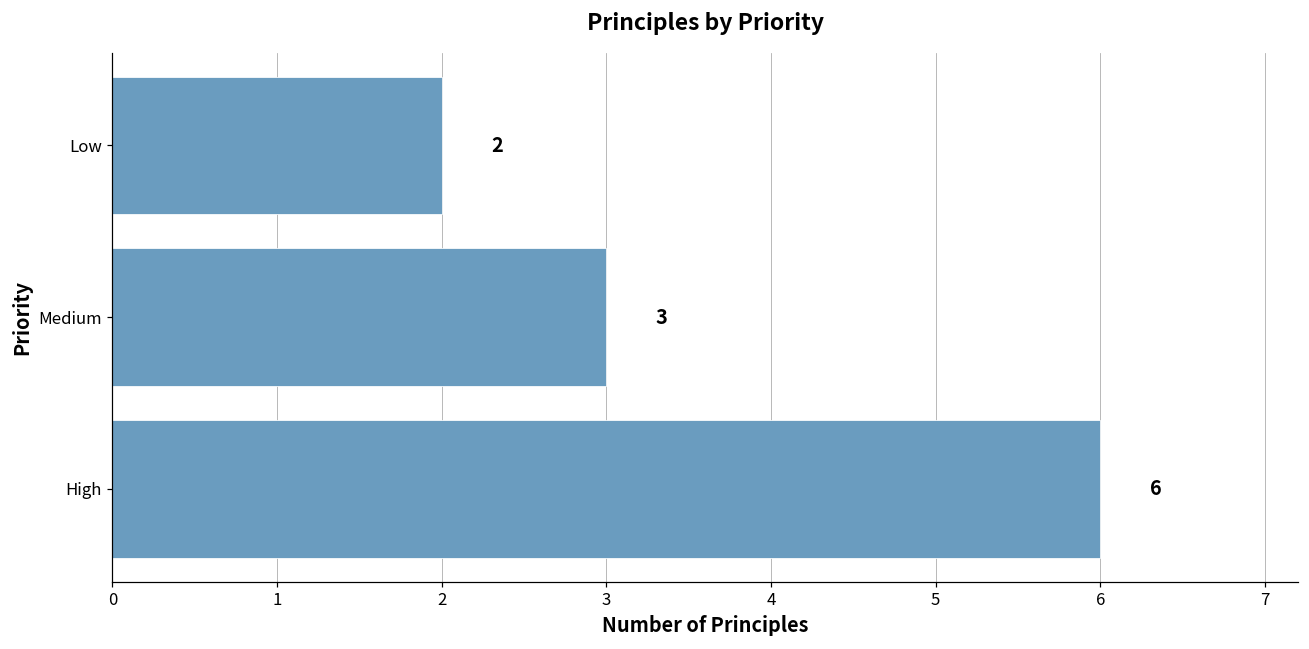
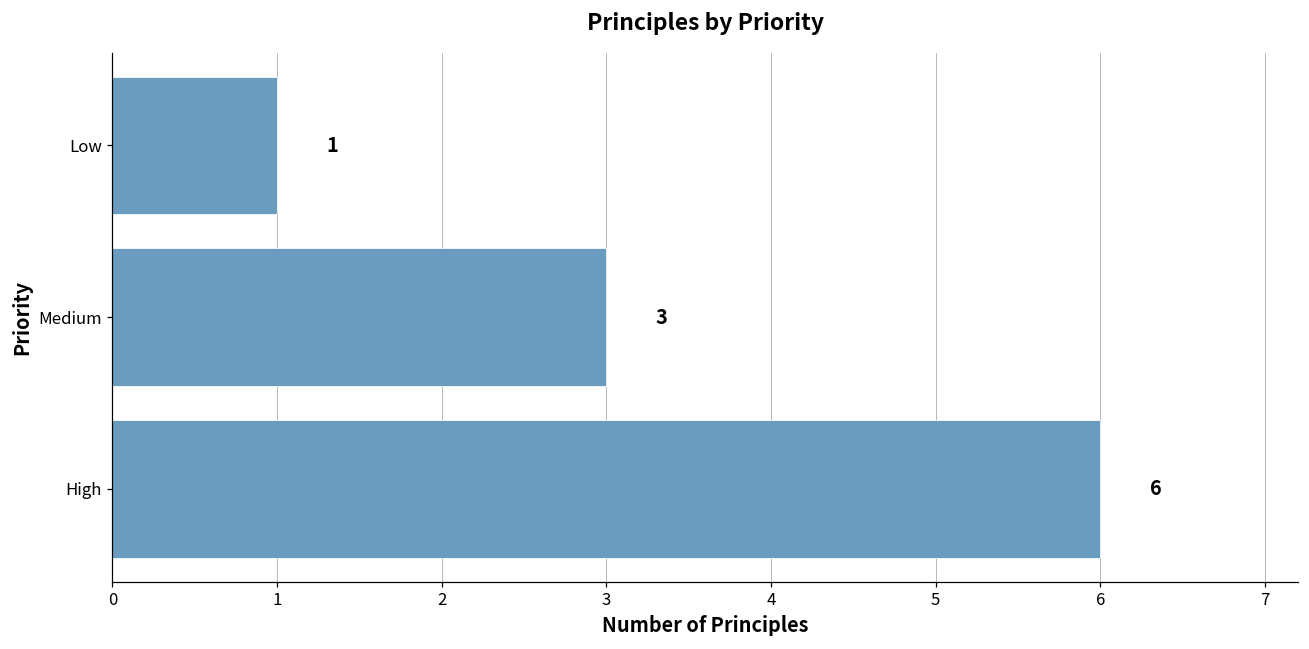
Low: 2 -> 1
